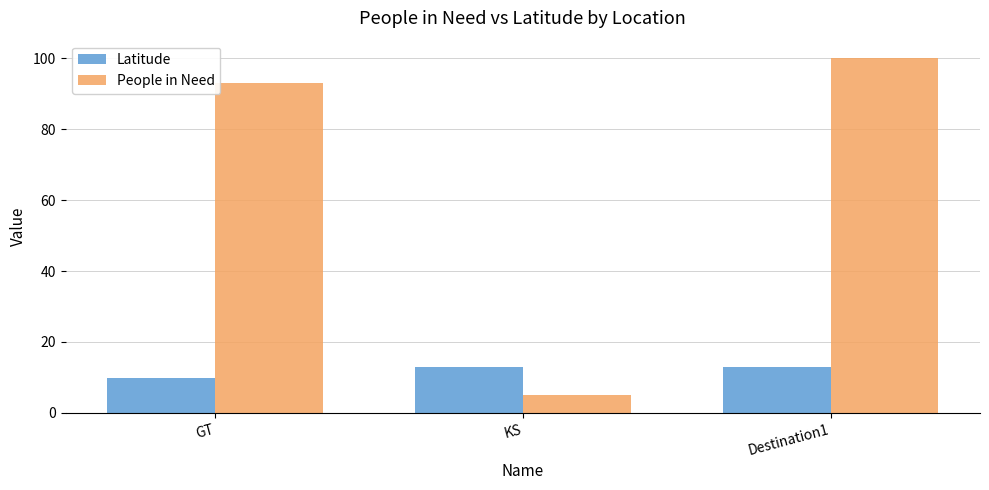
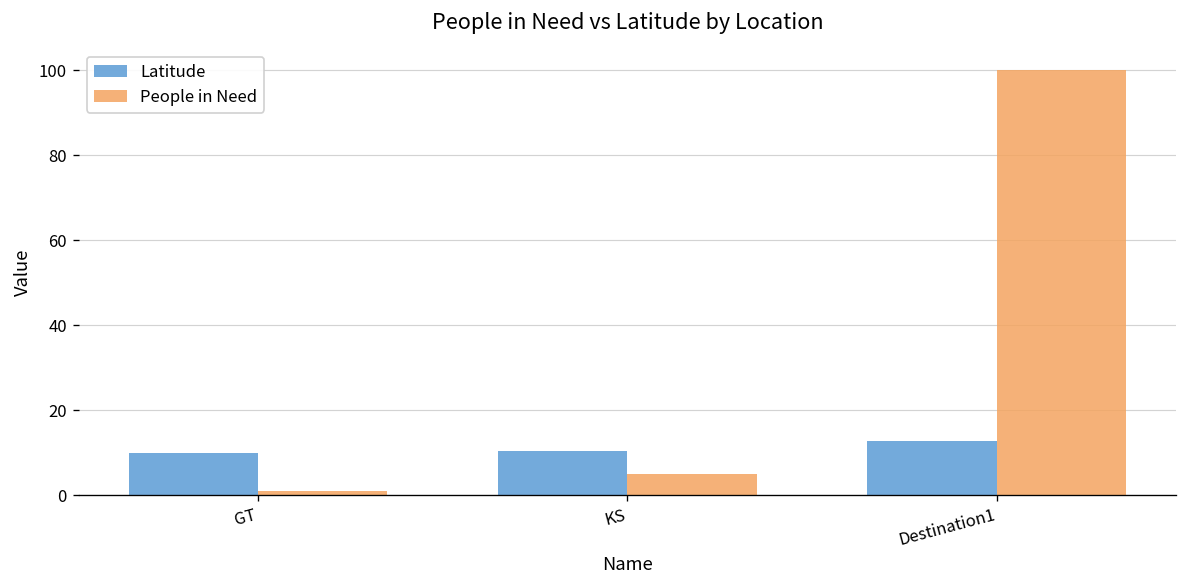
People in Need, GT: 93 -> 1
Latitude, KS: 13 -> 10
